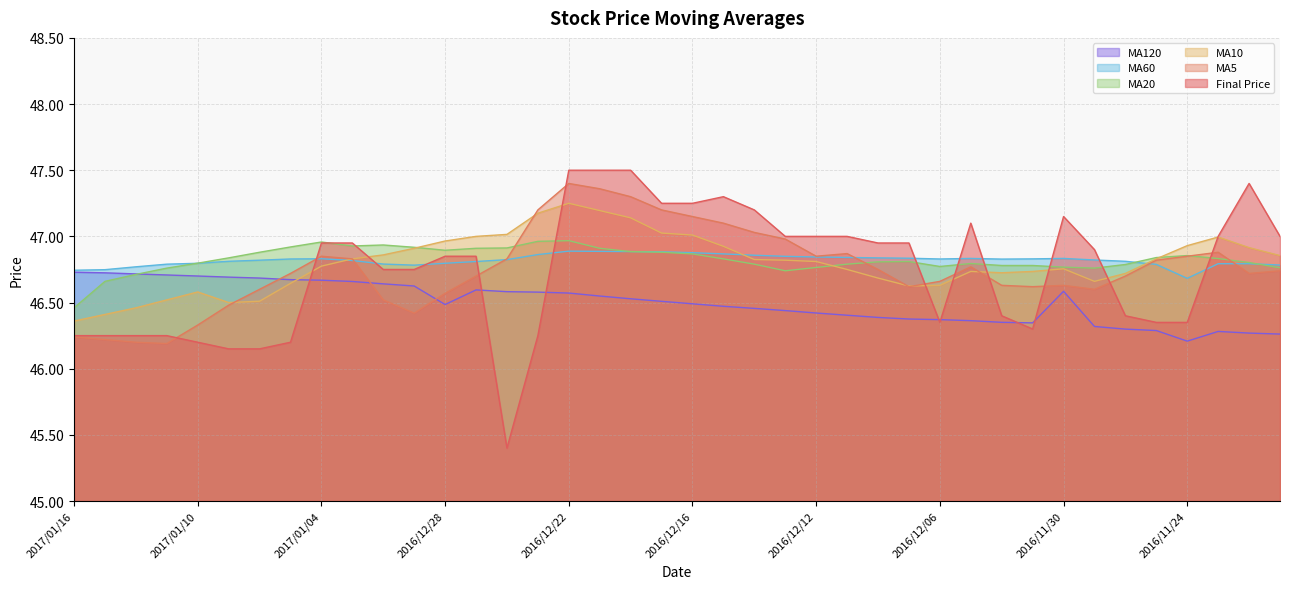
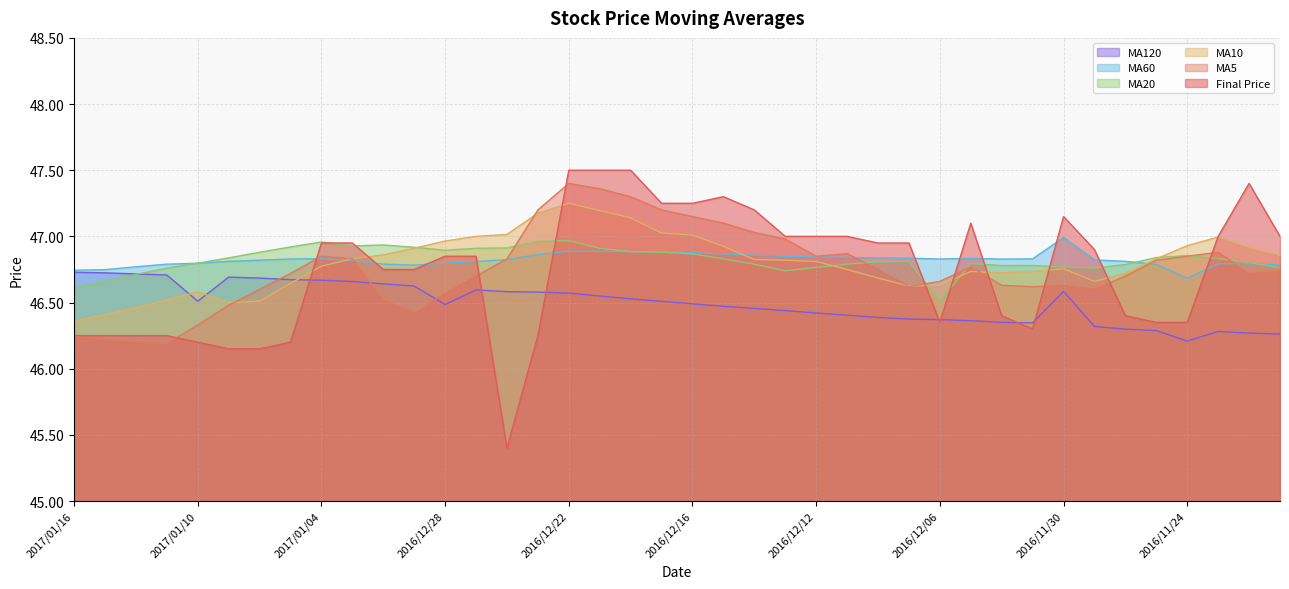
MA20, 2017/01/16: 46.46 -> 46.61
MA120, 2017/01/10: 46.70 -> 46.51
MA20, 2016/12/06: 46.77 -> 46.51
MA60, 2016/11/30: 46.83 -> 46.99
